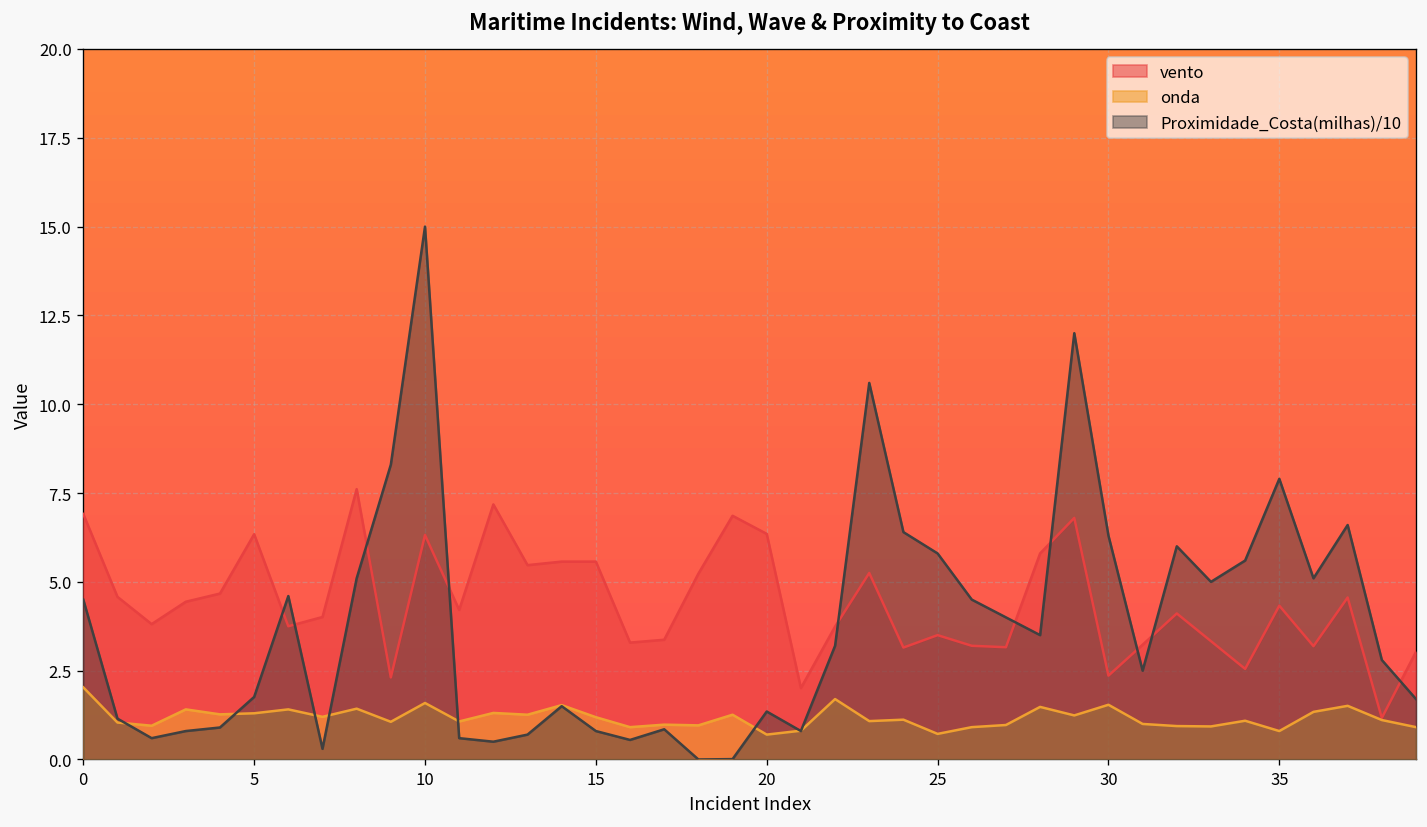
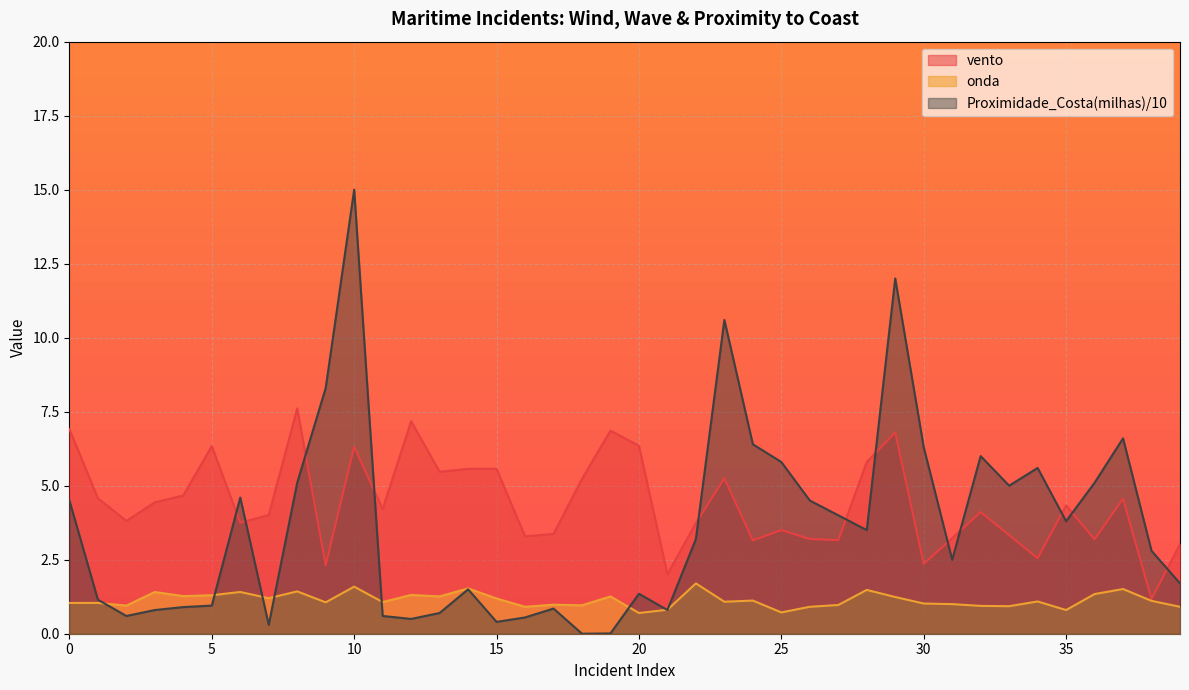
onda, 0: 2.0 -> 1.0
Proximidade_Costa(milhas)/10, 5: 1.8 -> 1.0
Proximidade_Costa(milhas)/10, 15: 0.8 -> 0.4
onda, 30: 1.5 -> 1.0
Proximidade_Costa(milhas)/10, 35: 7.9 -> 3.8
